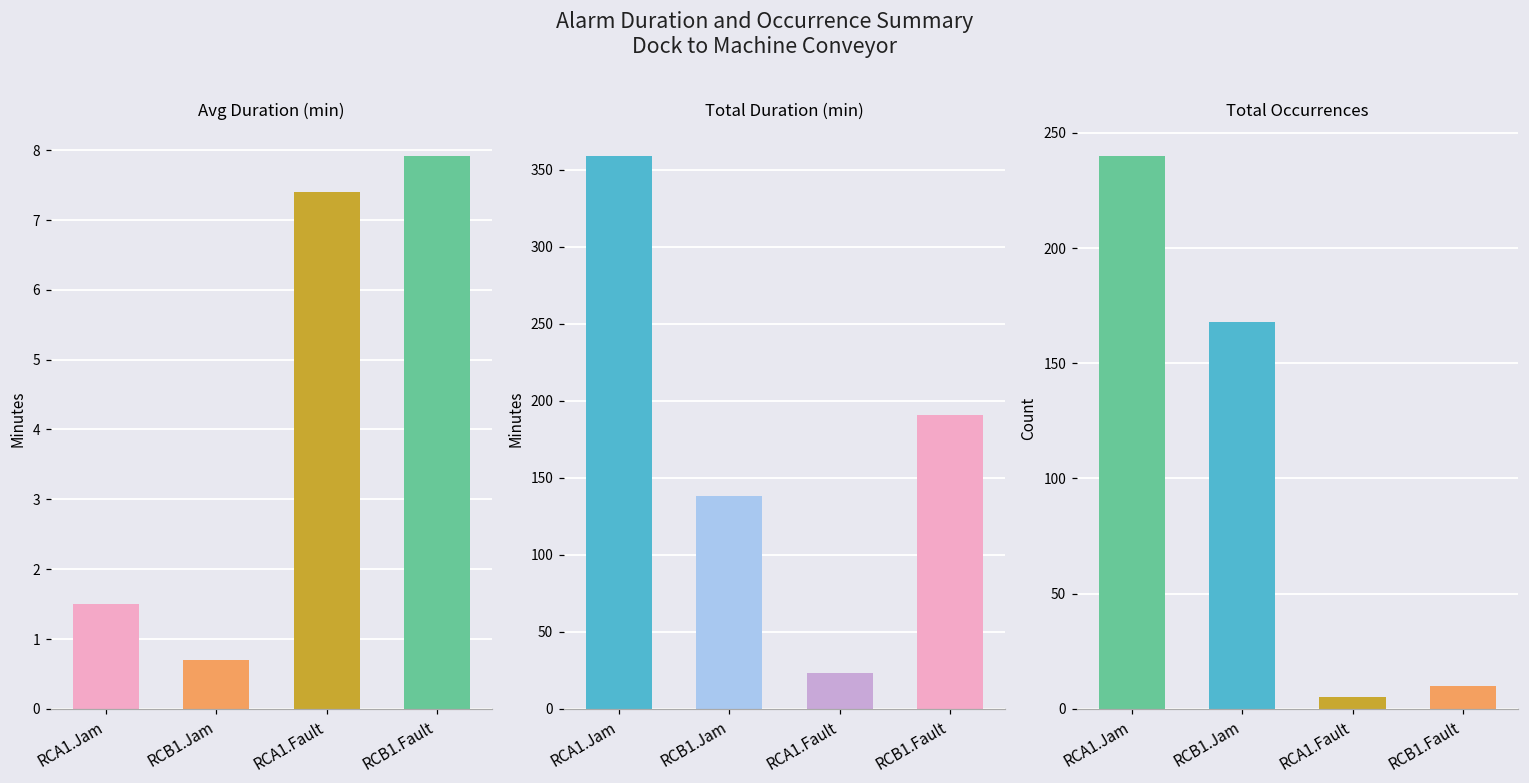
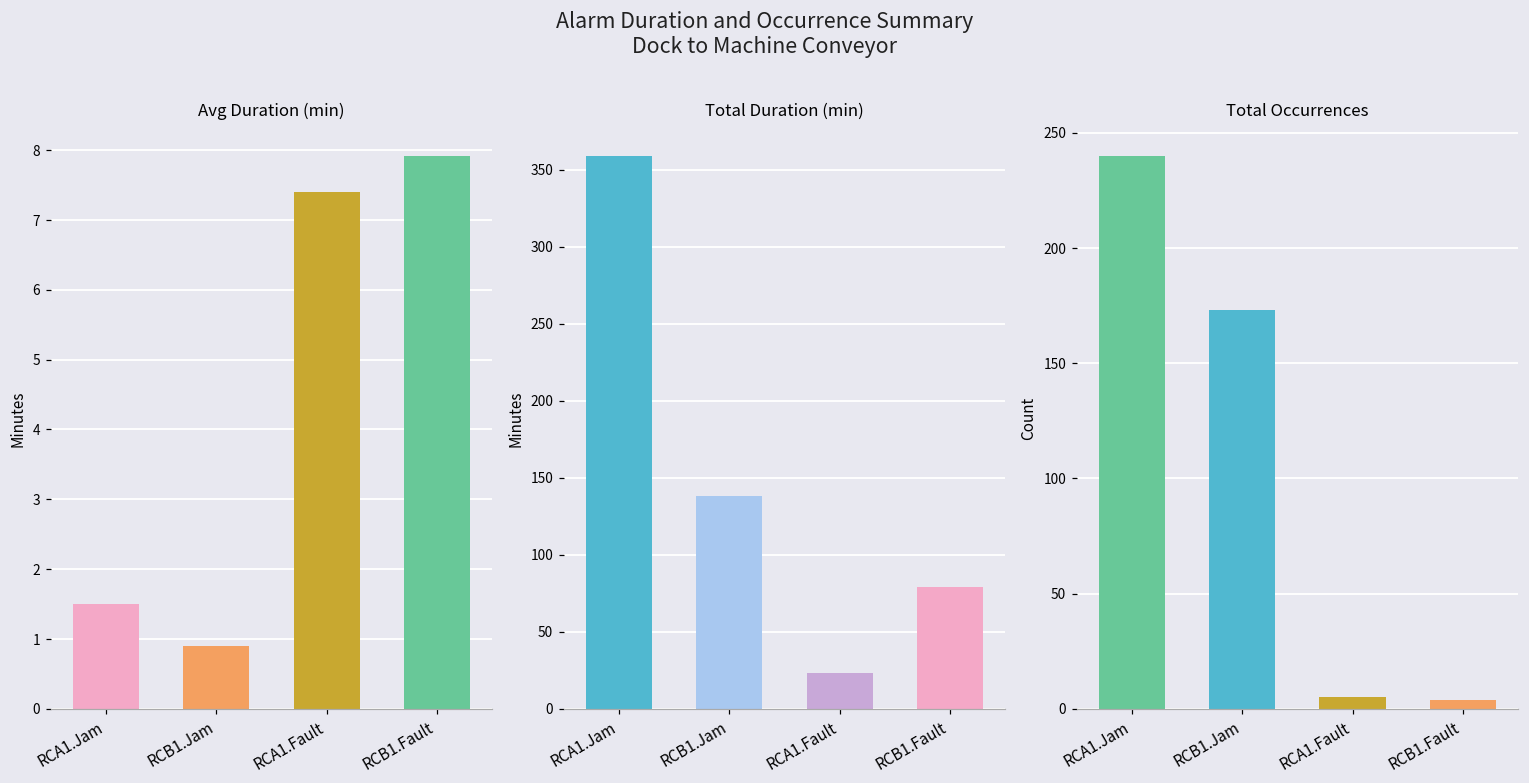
Avg Duration (min), RCB1.Jam: 0.7 -> 0.9
Total Duration (min), RCB1.Fault: 191 -> 79
Total Occurrences, RCB1.Jam: 168 -> 173
Total Occurrences, RCB1.Fault: 10 -> 4
